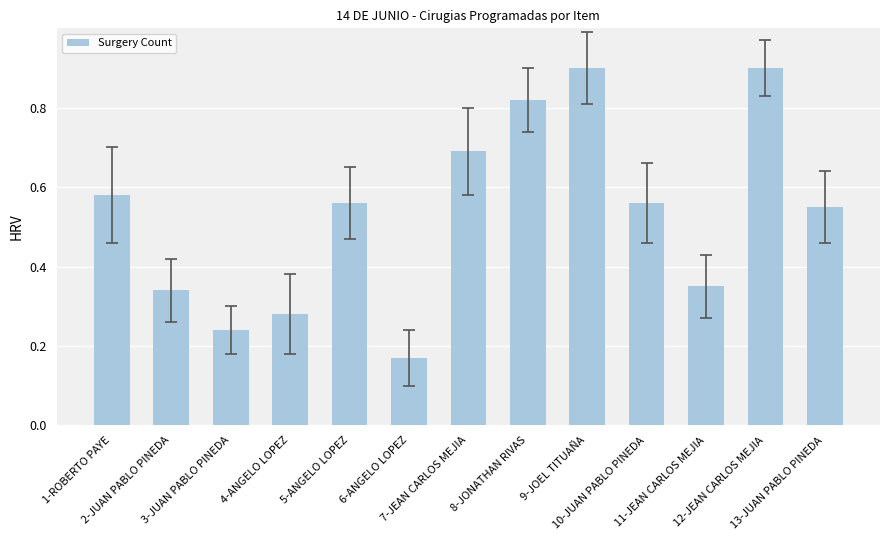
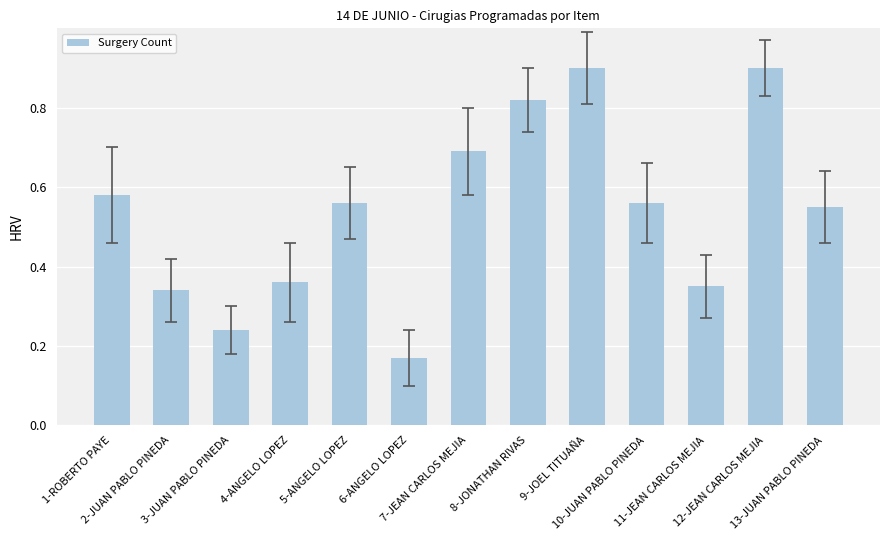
Surgery Count, 4-ANGELO LOPEZ: 0.28 -> 0.36
